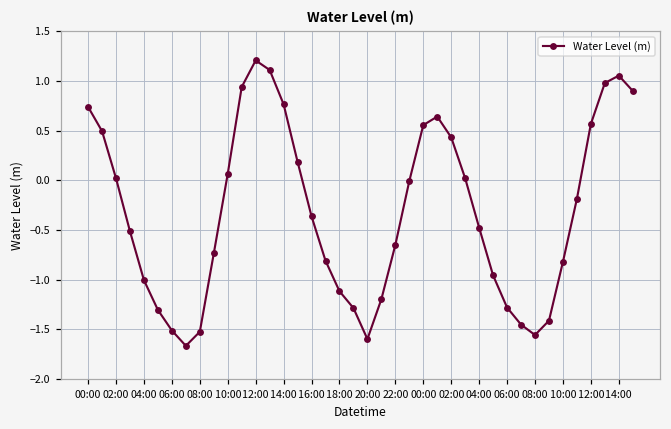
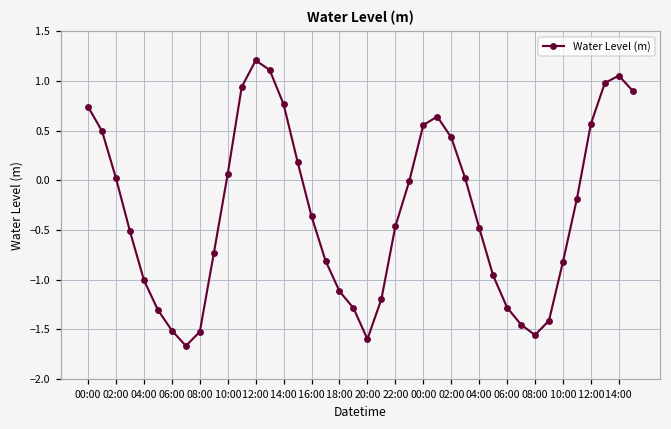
22:00: -0.6 -> -0.5
